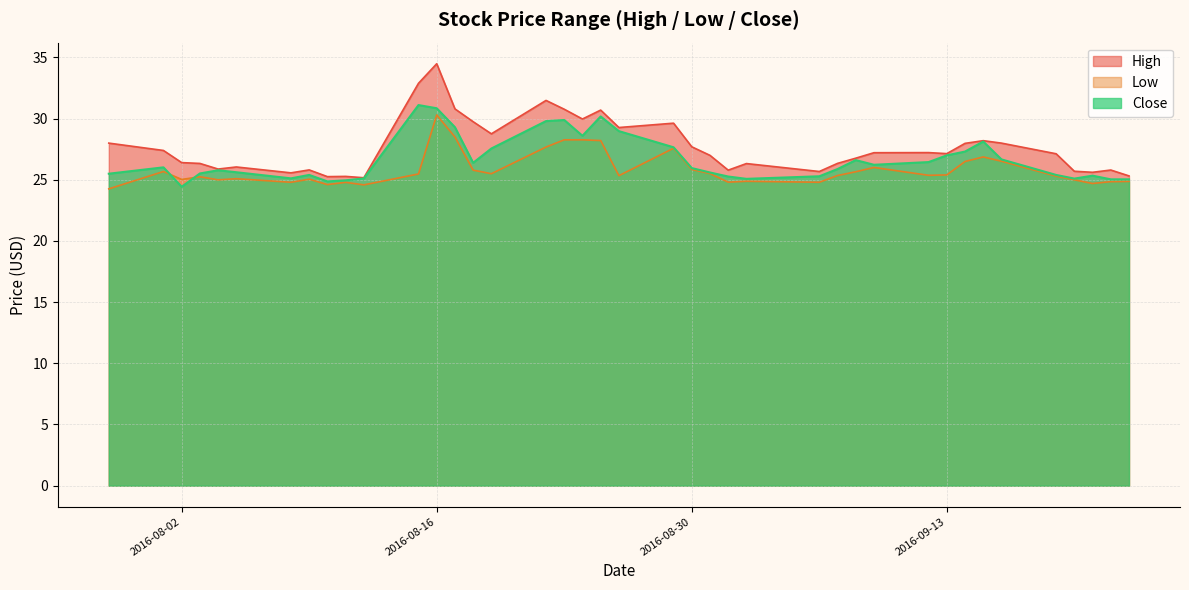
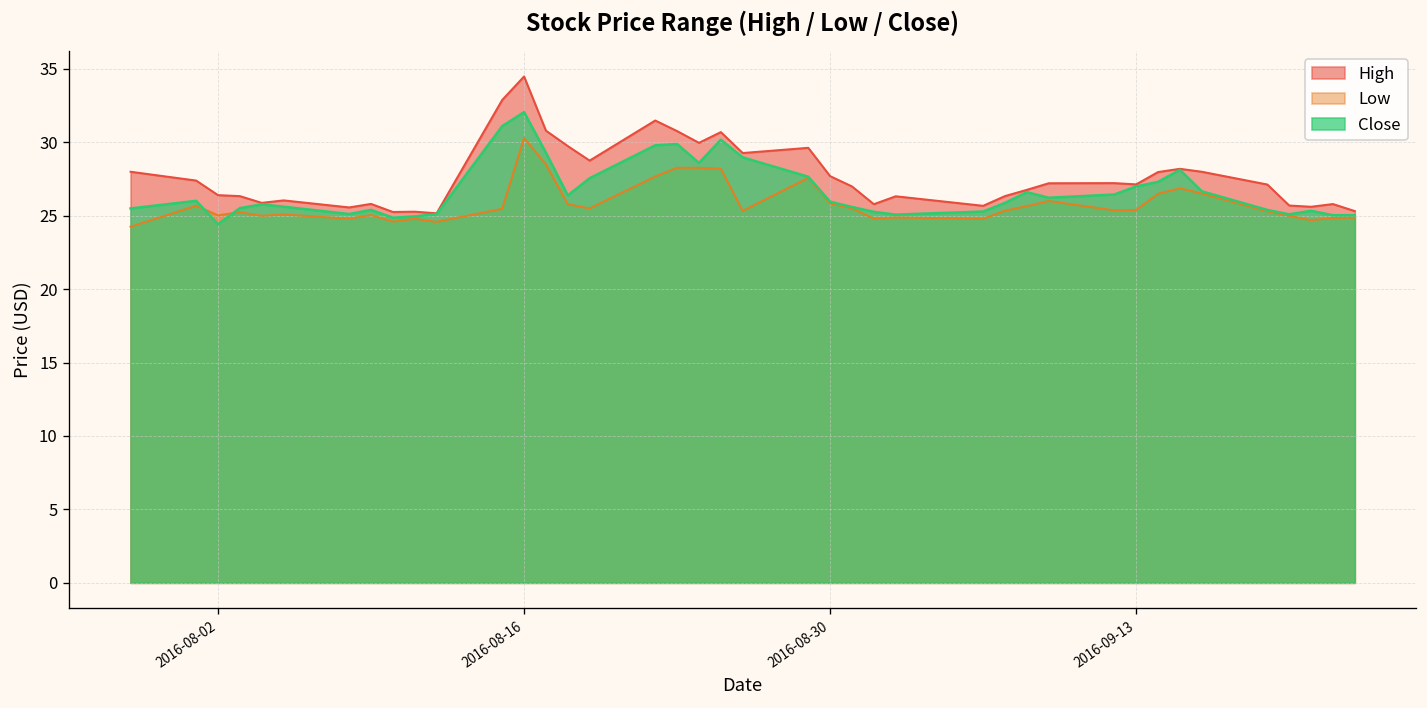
Close, 2016-08-16: 30.9 -> 32.1
